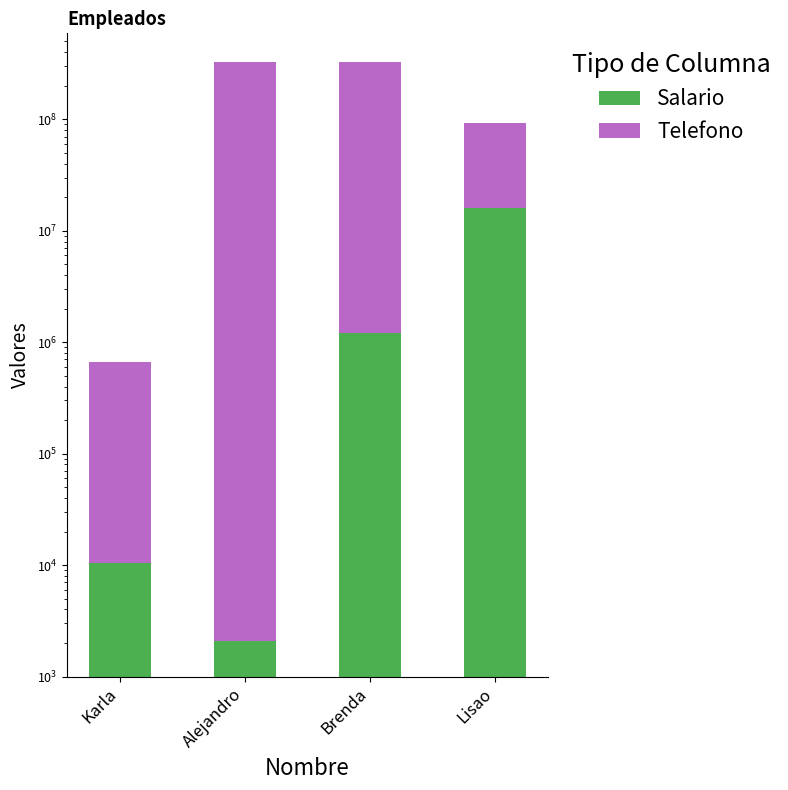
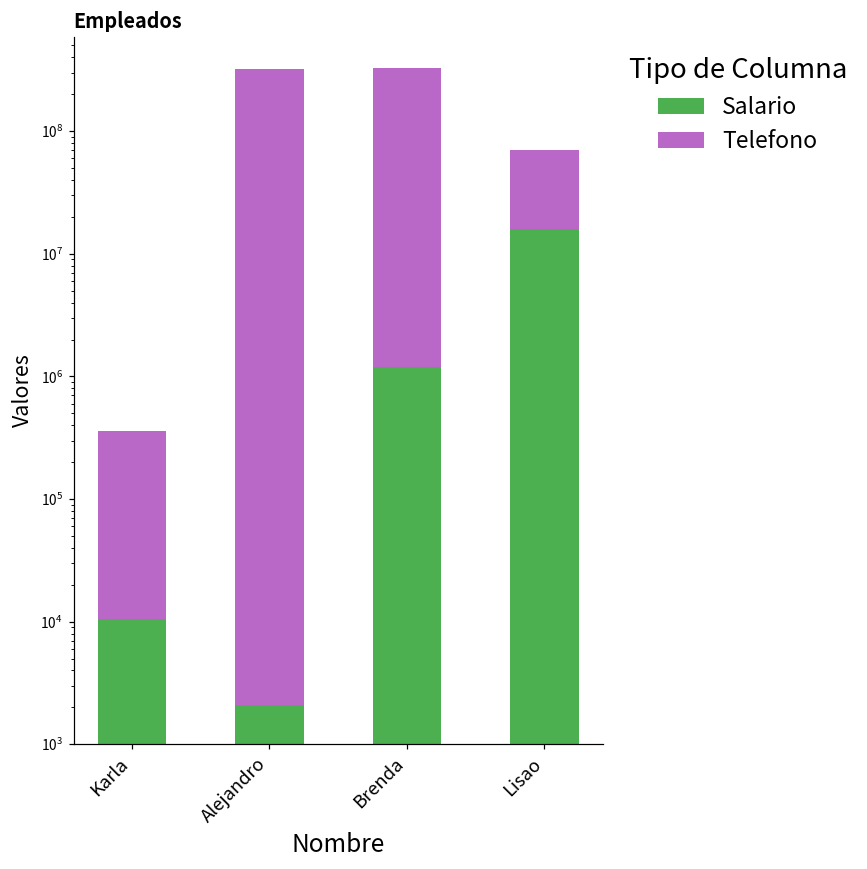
Telefono, Karla: 700000 -> 350000
Telefono, Lisao: 80000000 -> 50000000
